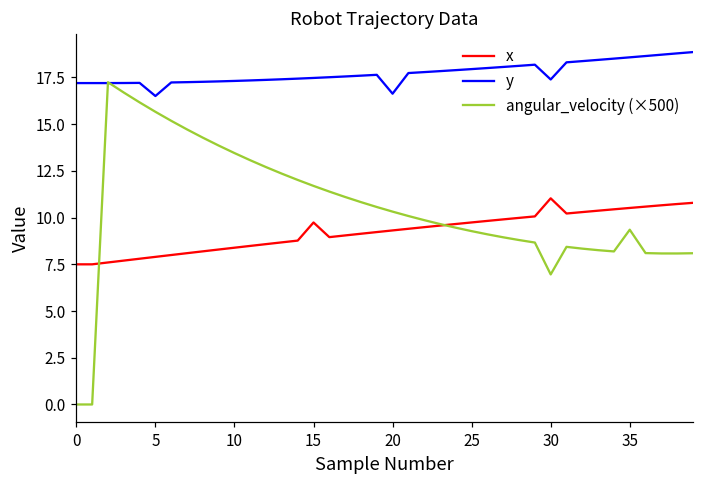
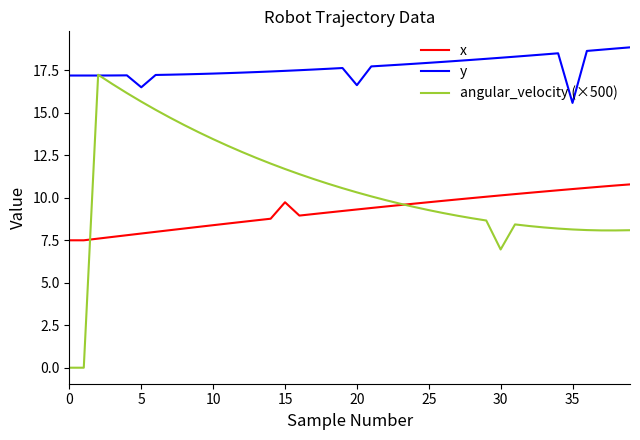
x, 30: 11.0 -> 10.1
y, 30: 17.4 -> 18.2
y, 35: 18.6 -> 15.6
angular_velocity (×500), 35: 9.4 -> 8.1
